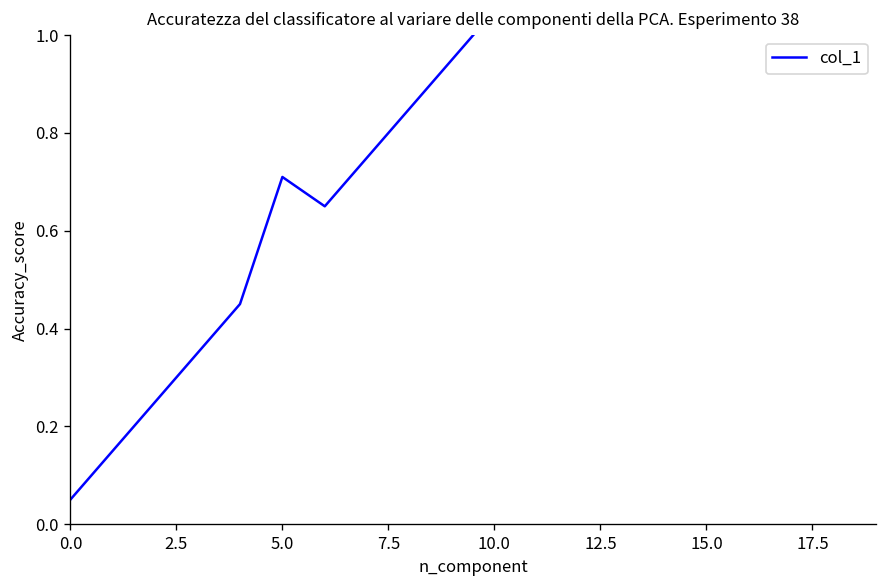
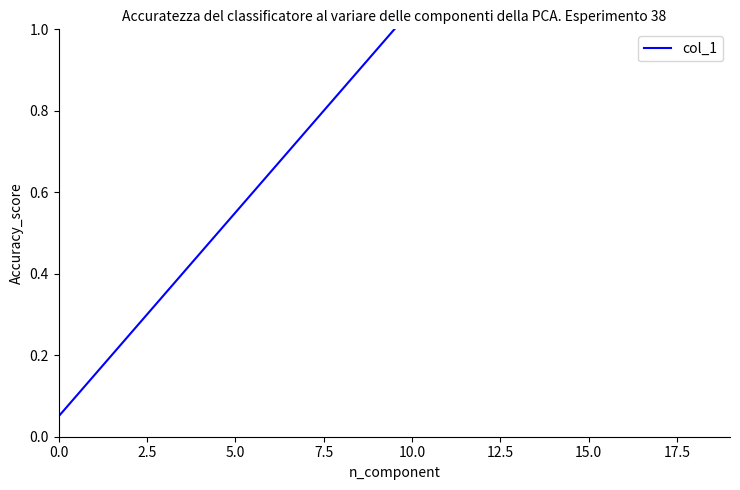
5.0: 0.71 -> 0.55
